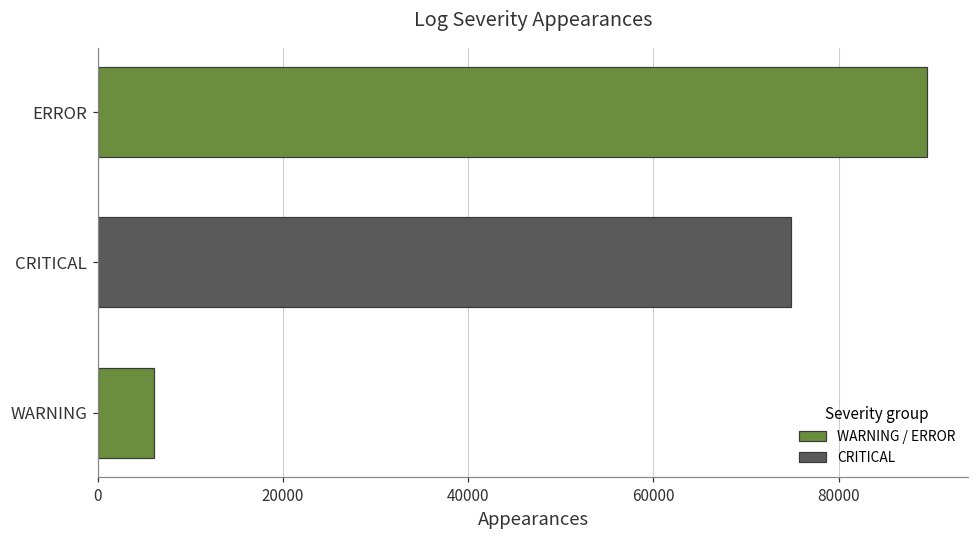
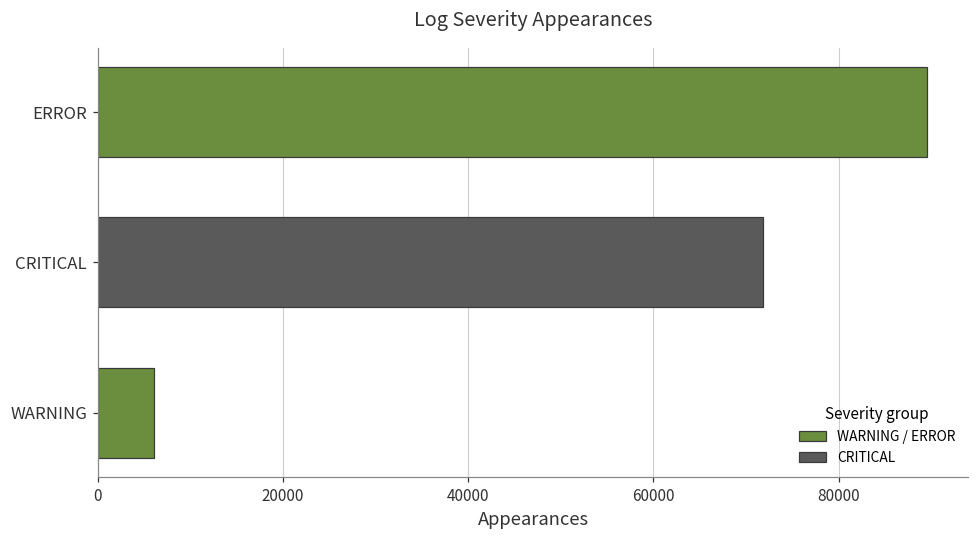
CRITICAL: 75000 -> 72000
